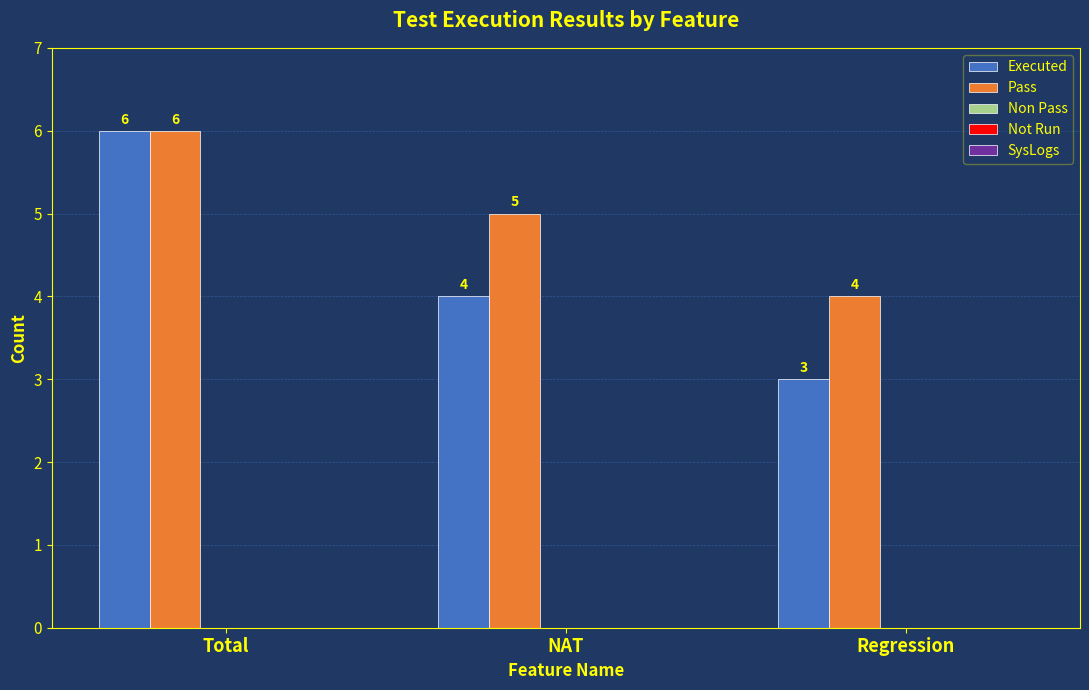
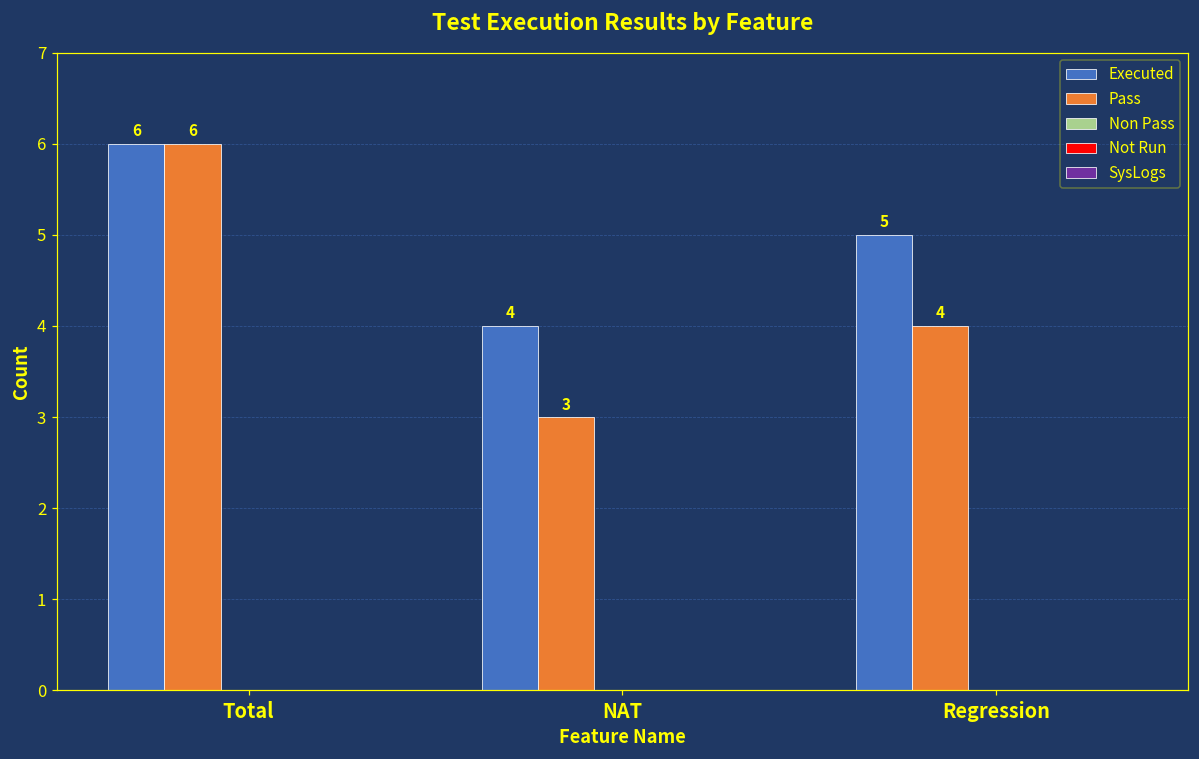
Pass, NAT: 5 -> 3
Executed, Regression: 3 -> 5
